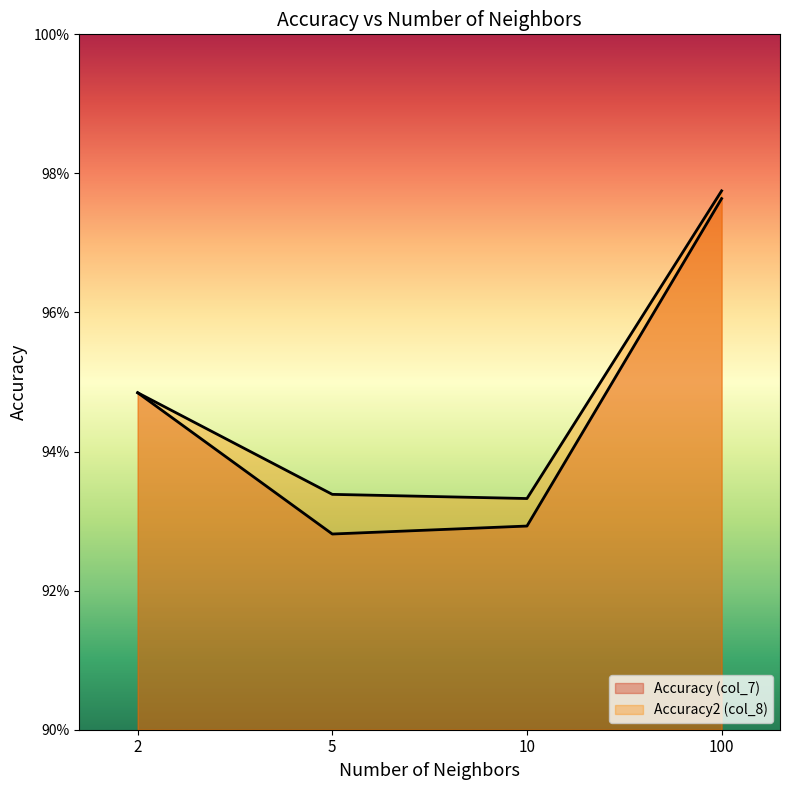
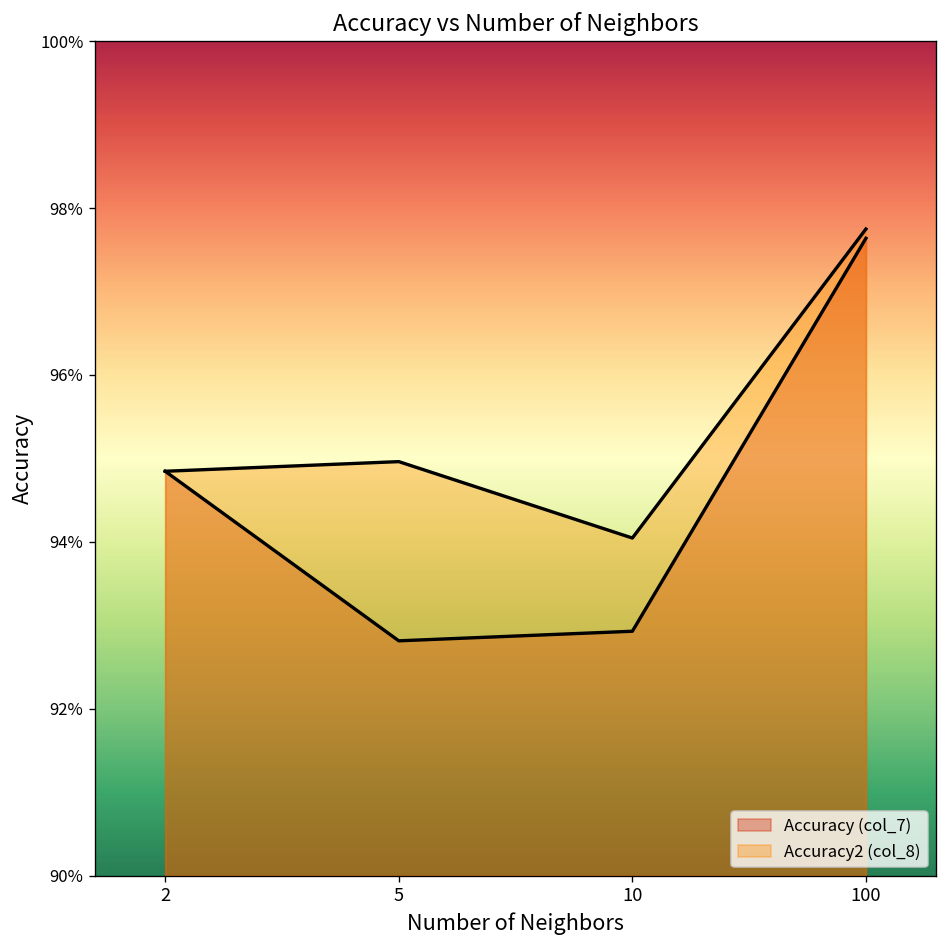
Accuracy2 (col_8), 5: 93.4% -> 95.0%
Accuracy2 (col_8), 10: 93.3% -> 94.0%
